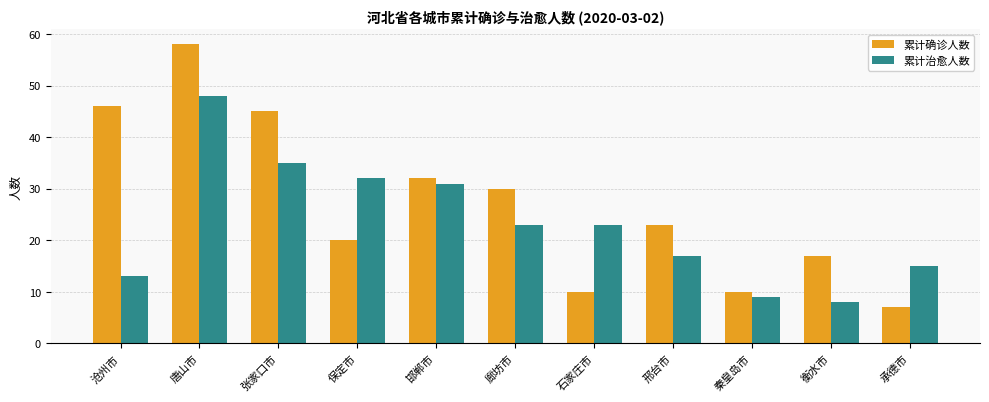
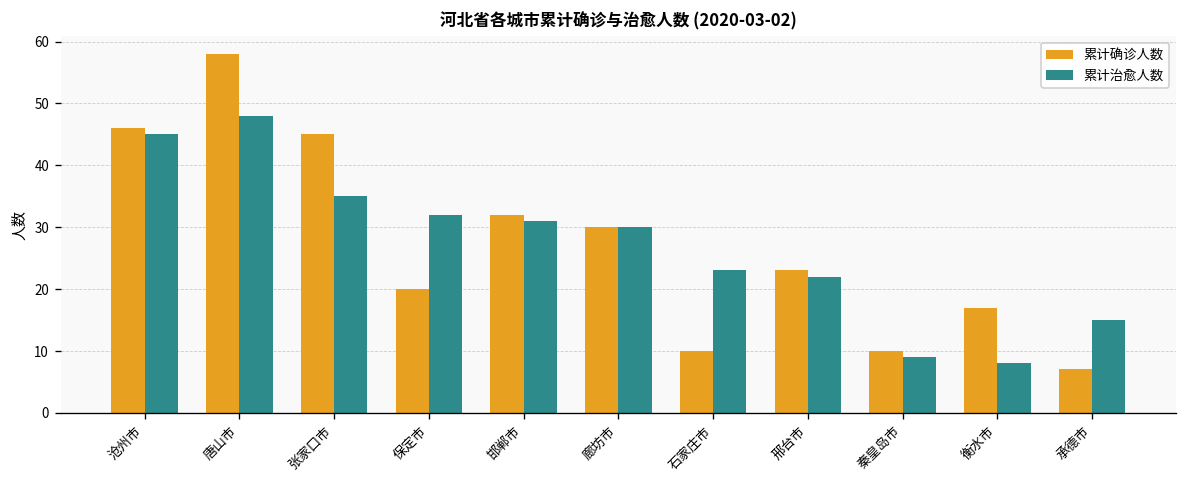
累计治愈人数, 沧州市: 13 -> 45
累计治愈人数, 廊坊市: 23 -> 30
累计治愈人数, 邢台市: 17 -> 22
